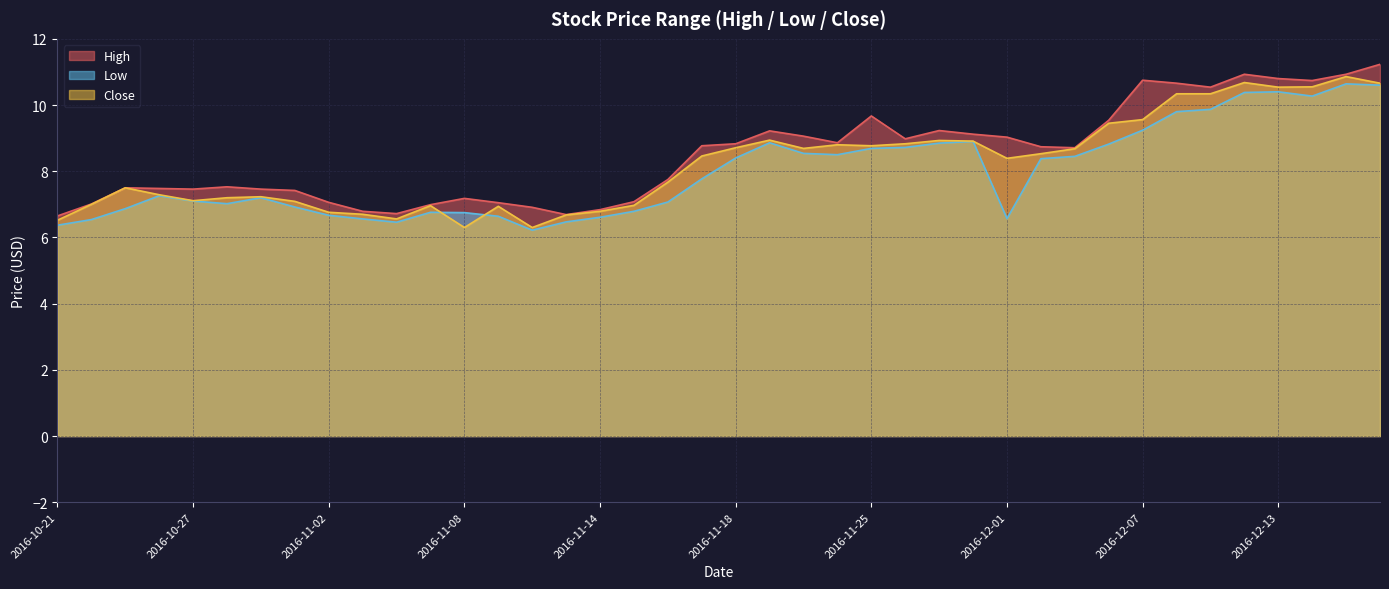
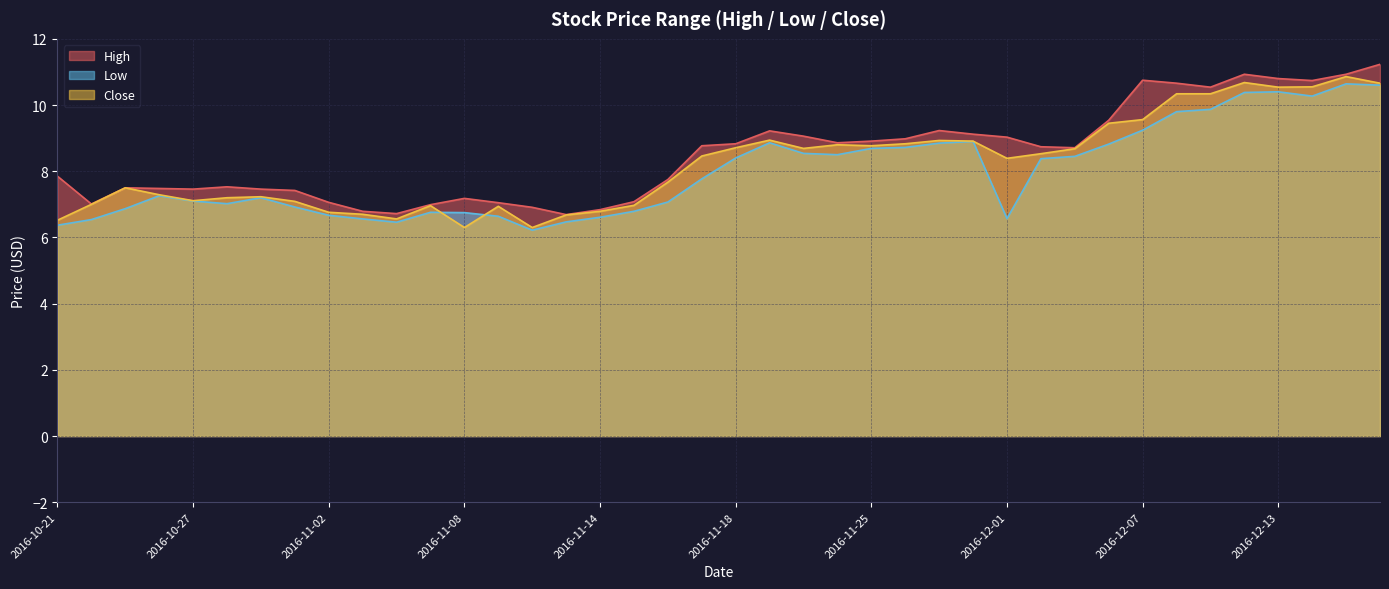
High, 2016-10-21: 6.7 -> 7.9
High, 2016-11-25: 9.7 -> 8.9
